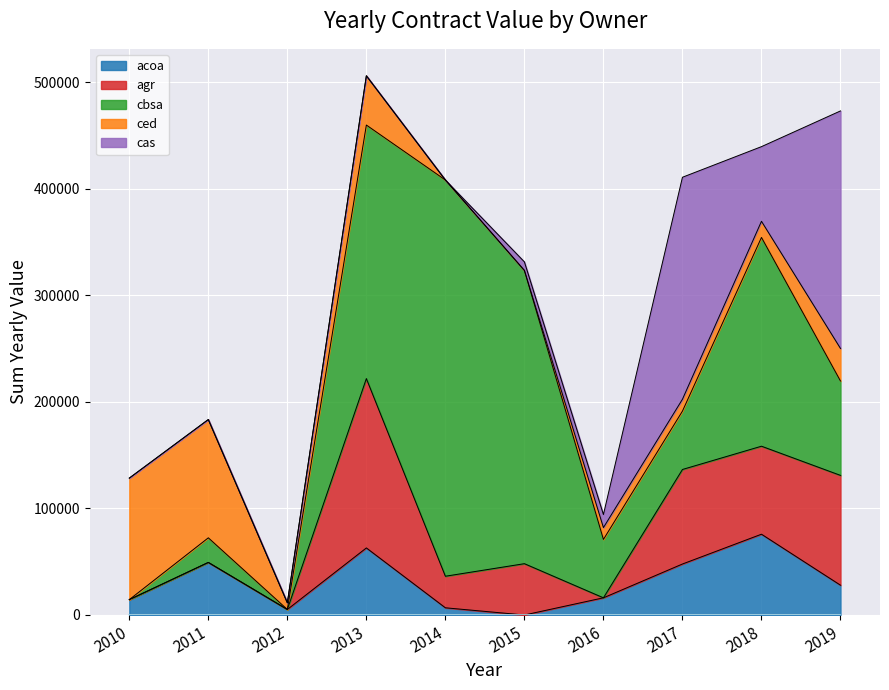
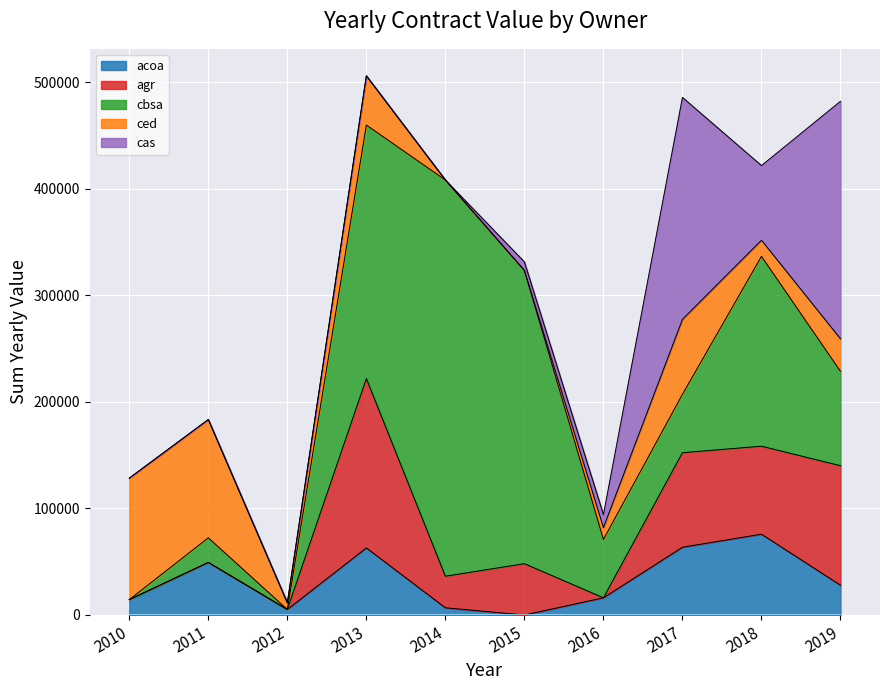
acoa, 2017: 48000 -> 64000
ced, 2017: 11000 -> 70000
cbsa, 2018: 196000 -> 178000
agr, 2019: 103000 -> 112000
